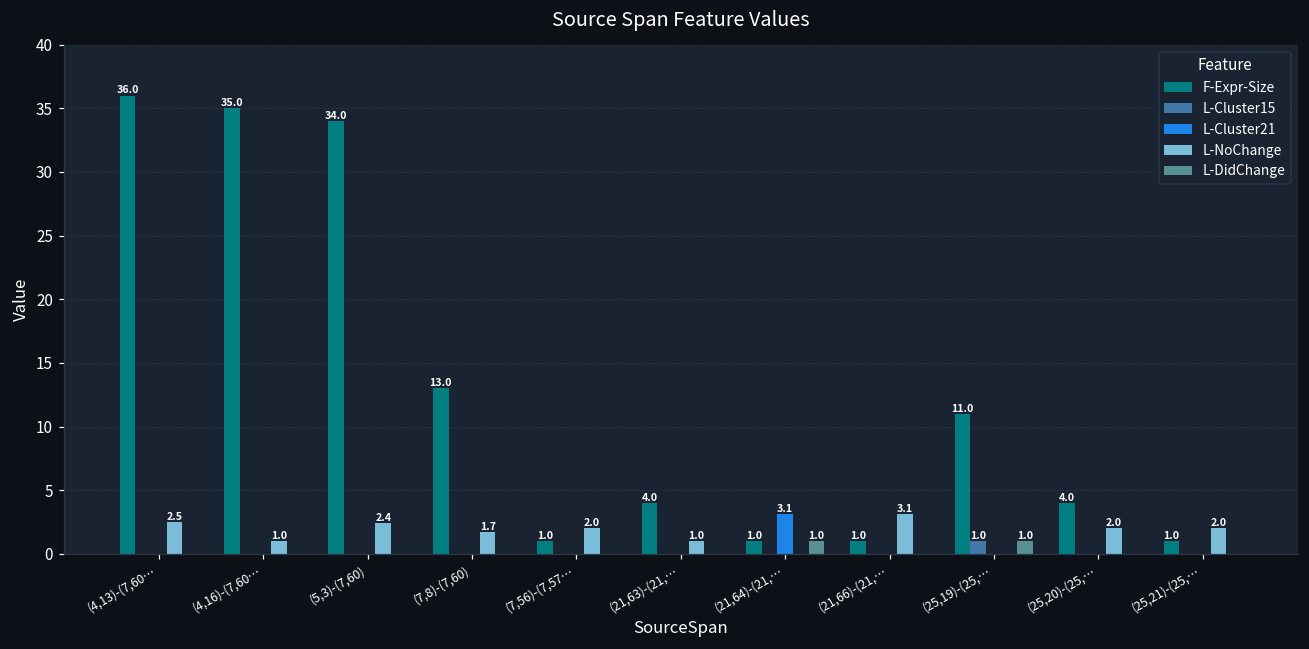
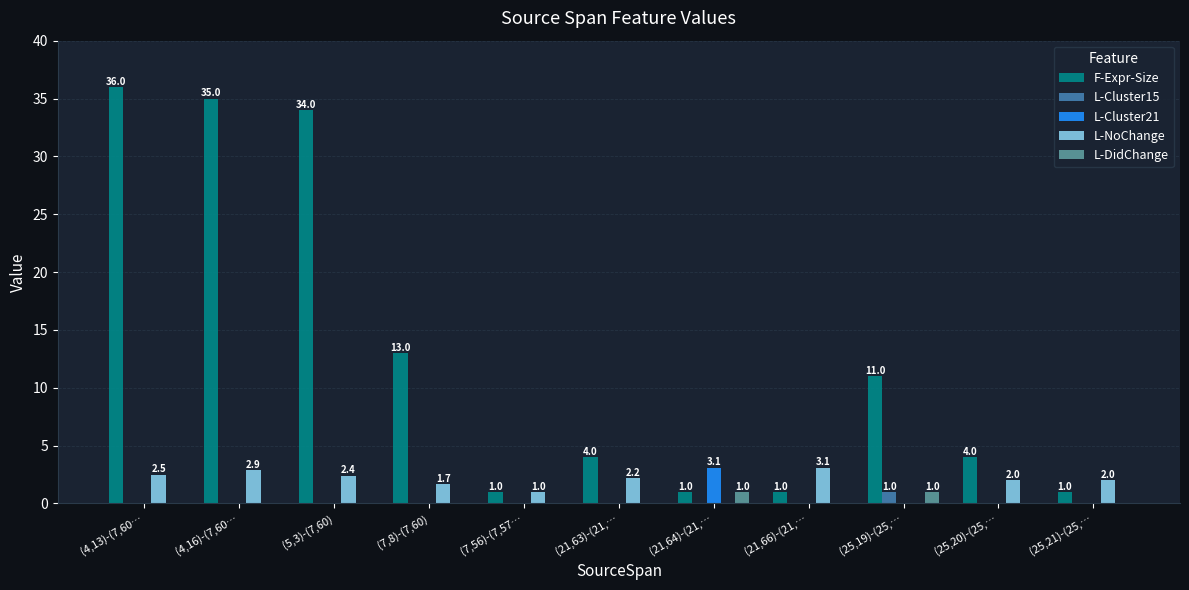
L-NoChange, (4,16)-(7,60…: 1.0 -> 2.9
L-NoChange, (7,56)-(7,57…: 2.0 -> 1.0
L-NoChange, (21,63)-(21,…: 1.0 -> 2.2
